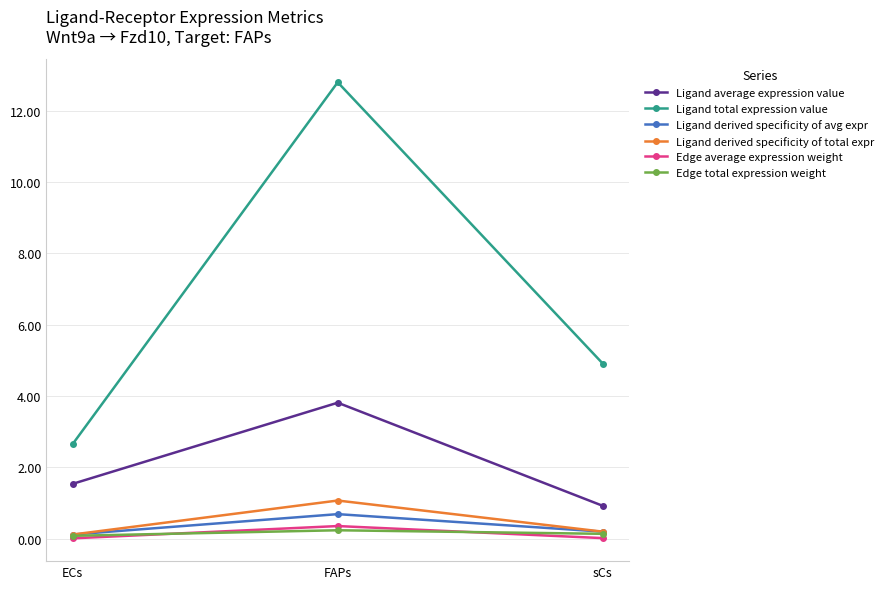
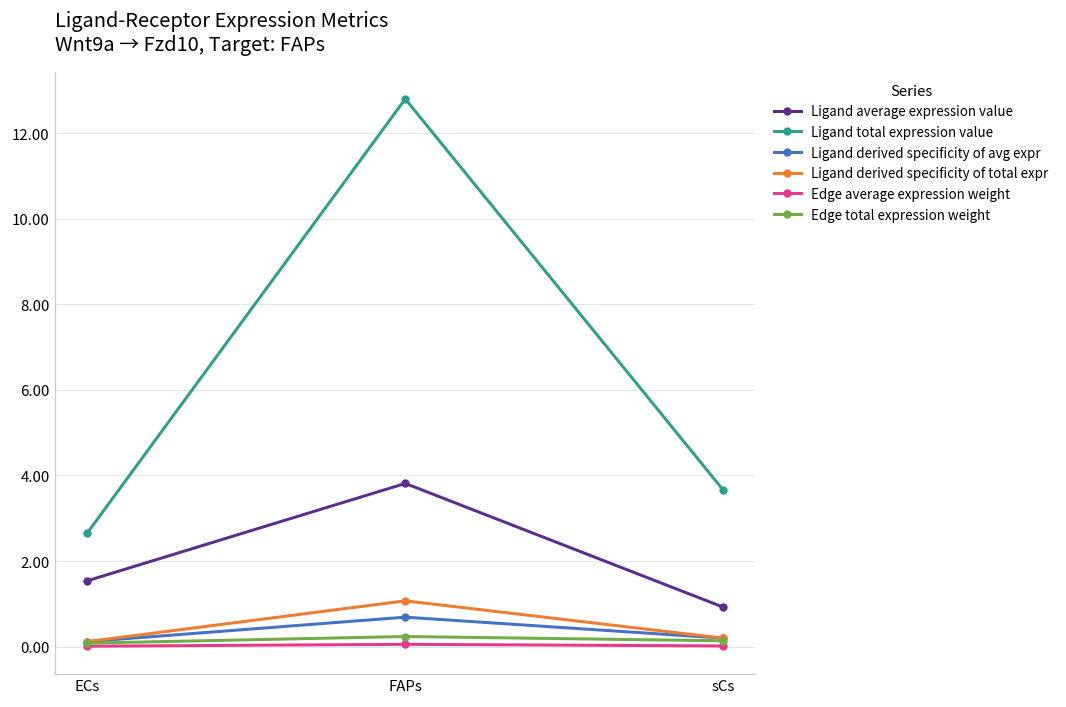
Edge average expression weight, FAPs: 0.4 -> 0.1
Ligand total expression value, sCs: 4.9 -> 3.7
